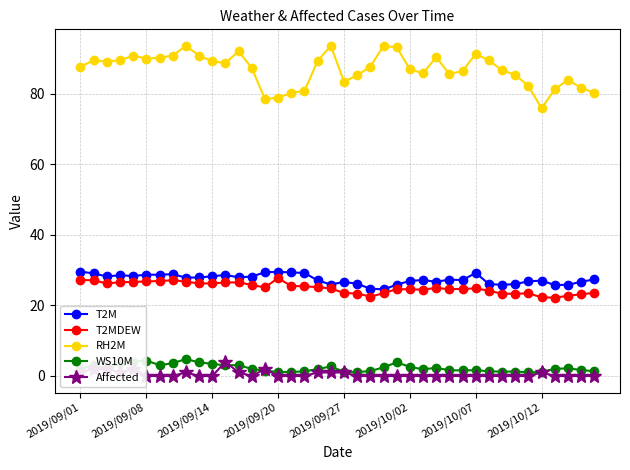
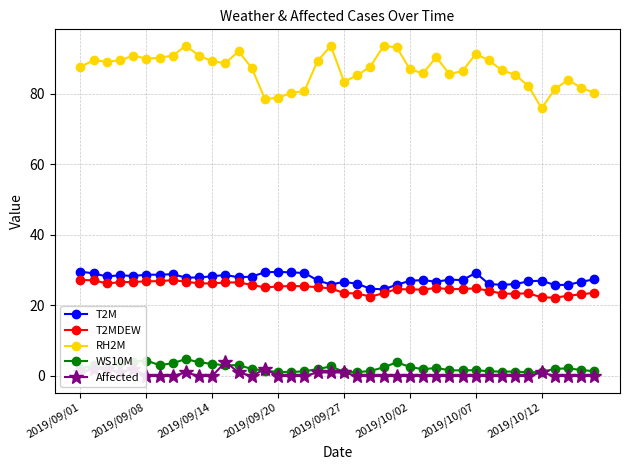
T2MDEW, 2019/09/20: 28 -> 25
